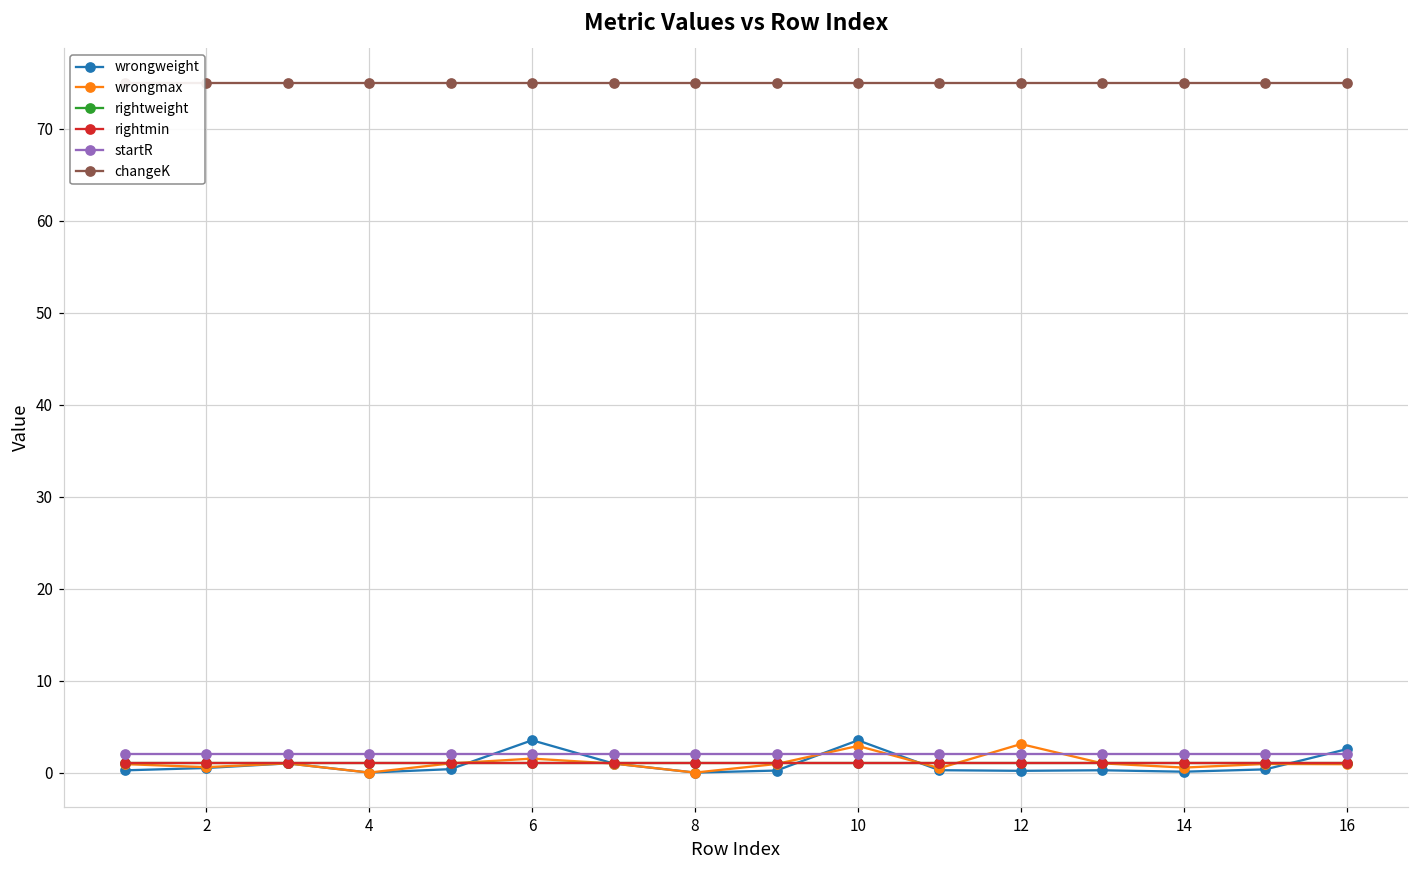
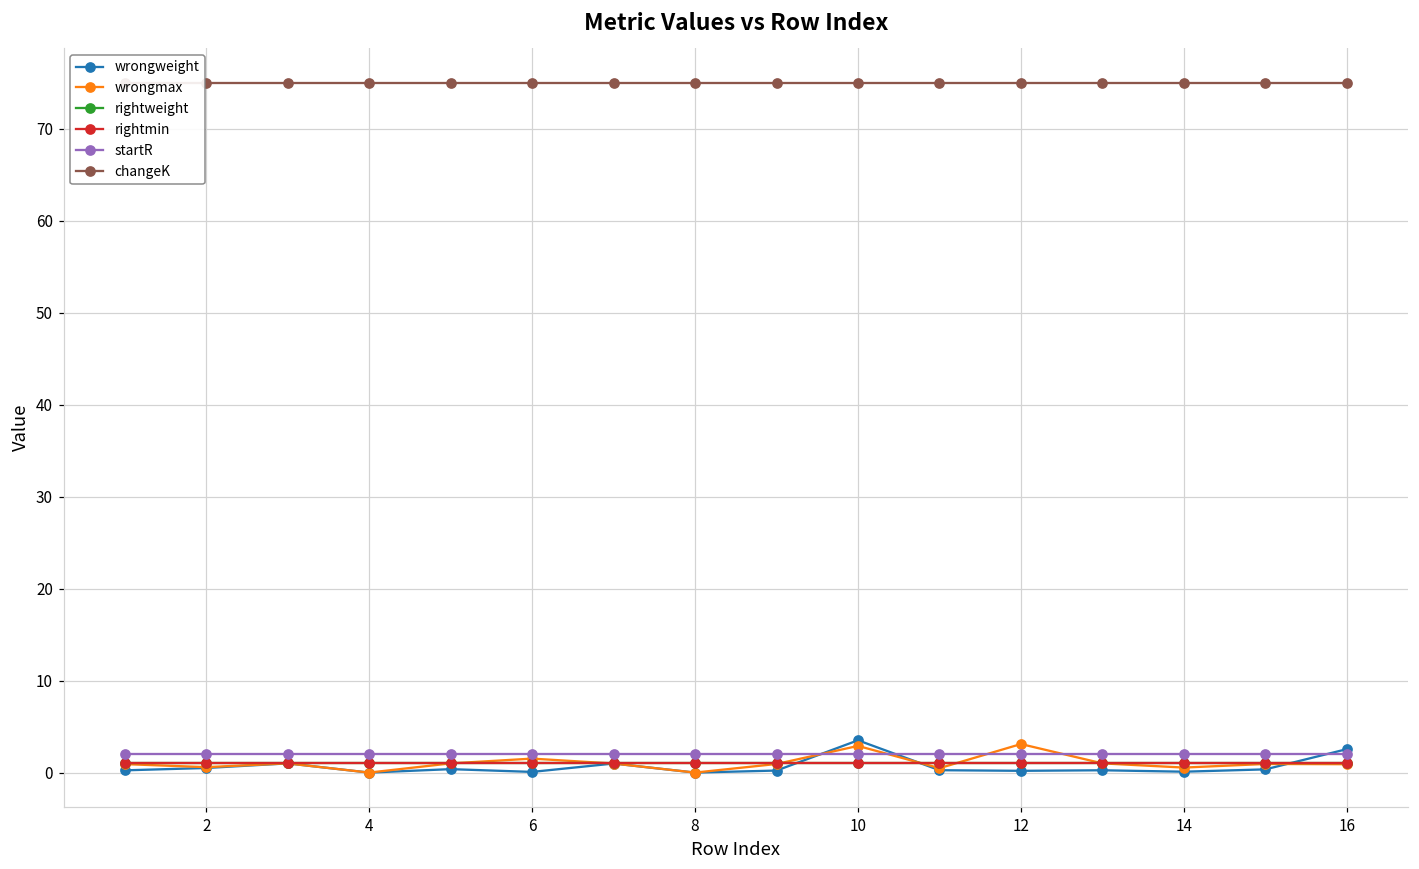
wrongweight, 6: 4 -> 0
